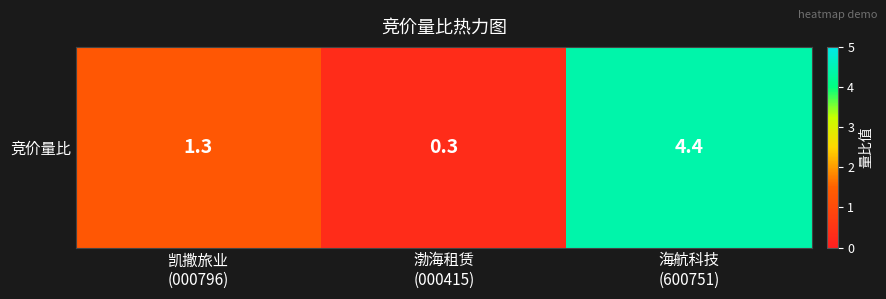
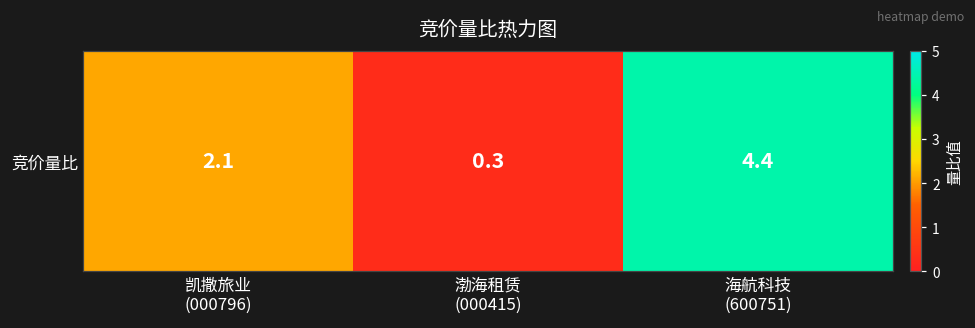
竞价量比, 凯撒旅业 (000796): 1.3 -> 2.1
